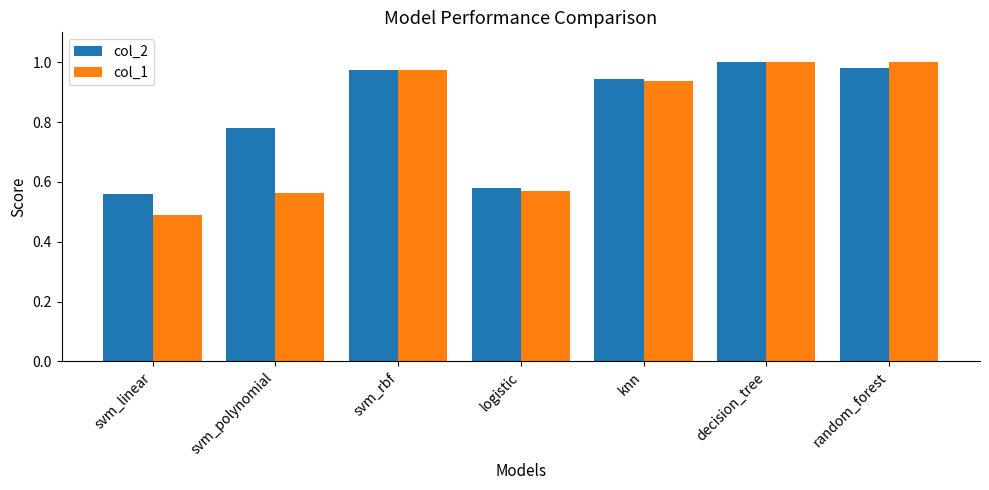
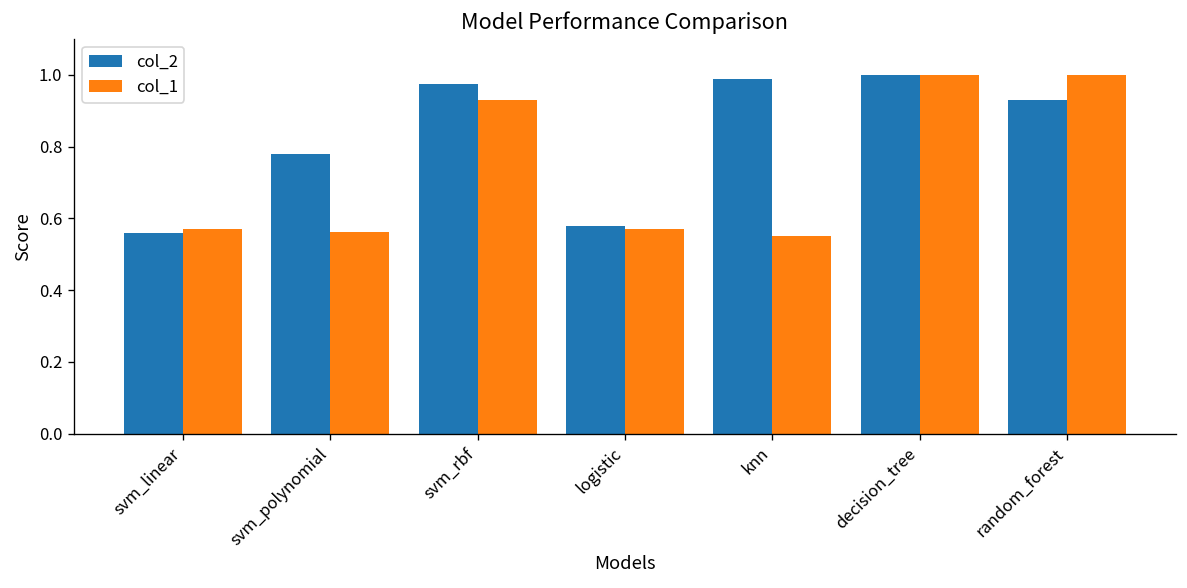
col_1, svm_linear: 0.49 -> 0.57
col_1, svm_rbf: 0.97 -> 0.93
col_2, knn: 0.95 -> 0.99
col_1, knn: 0.94 -> 0.55
col_2, random_forest: 0.98 -> 0.93
